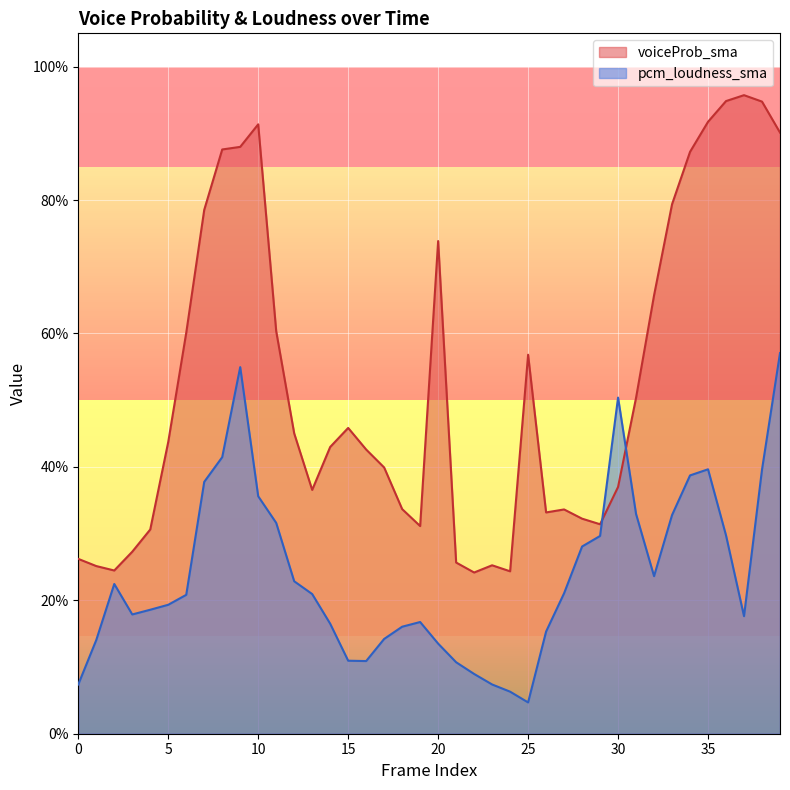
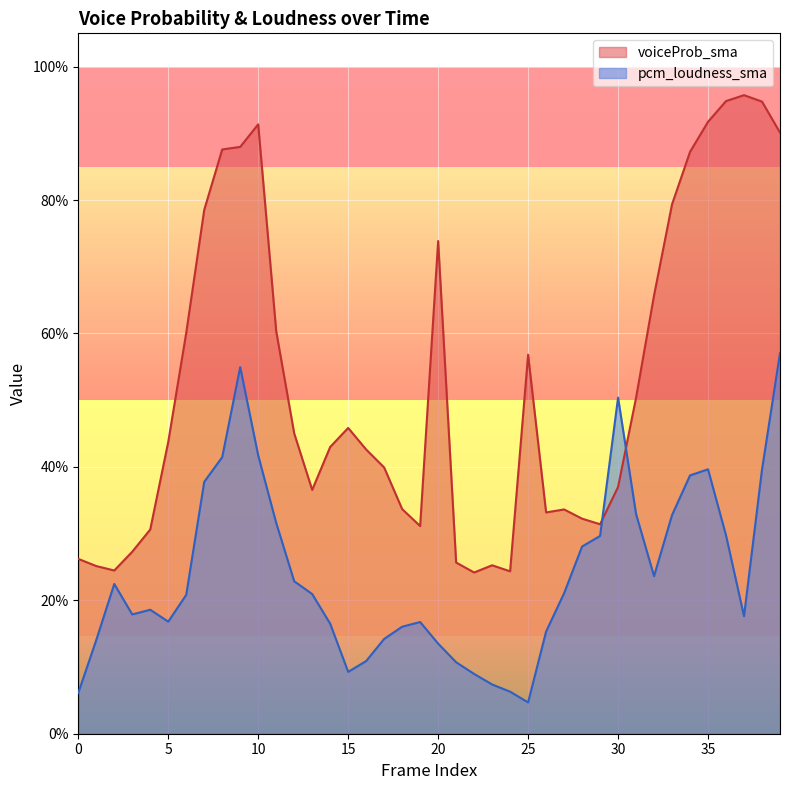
pcm_loudness_sma, 0: 7% -> 6%
pcm_loudness_sma, 5: 19% -> 17%
pcm_loudness_sma, 10: 36% -> 42%
pcm_loudness_sma, 15: 11% -> 9%
